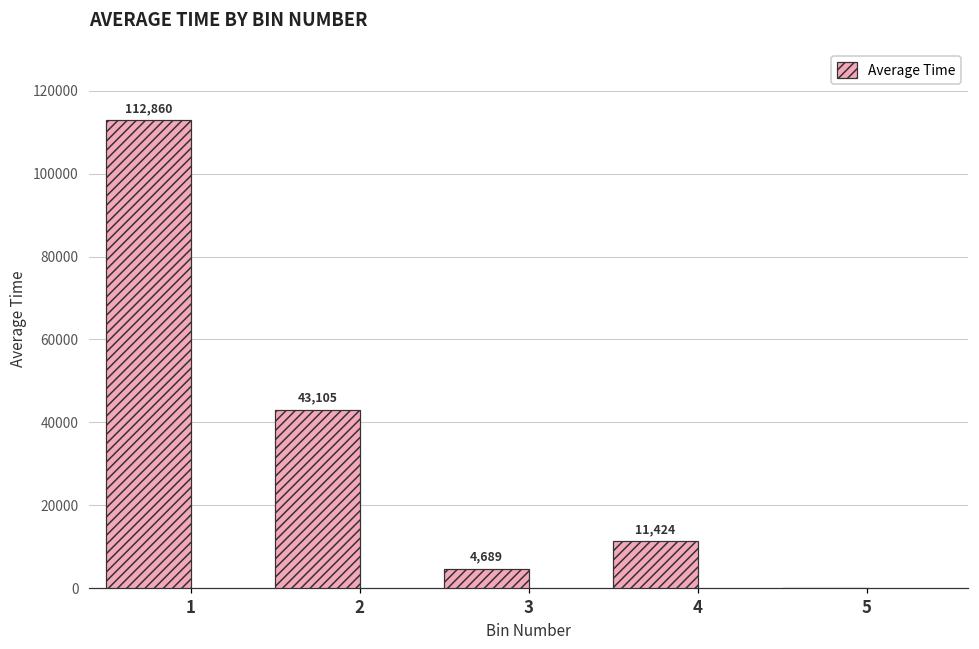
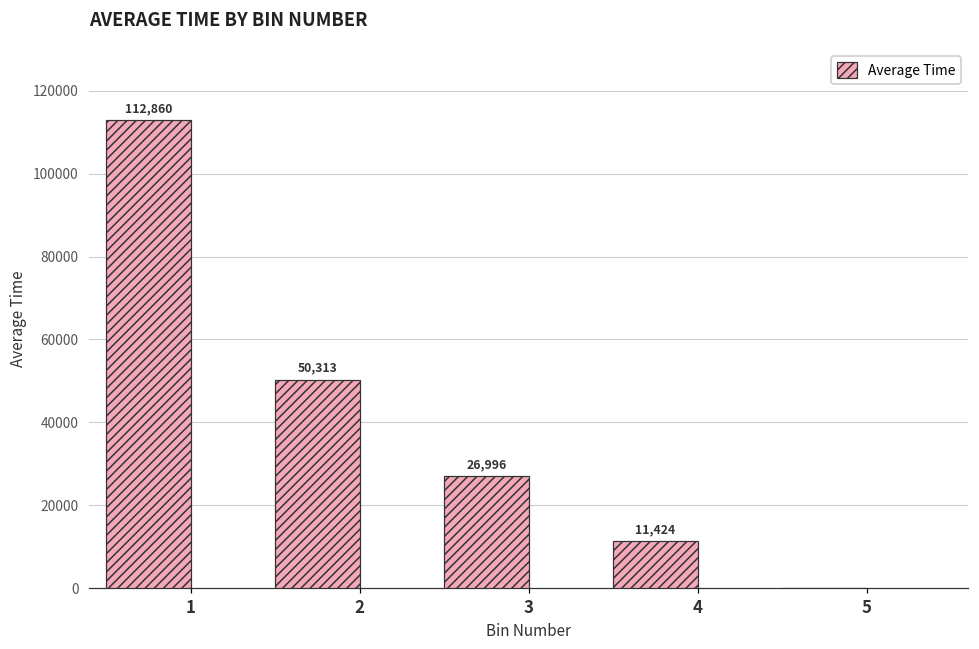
2: 43,105 -> 50,313
3: 4,689 -> 26,996
